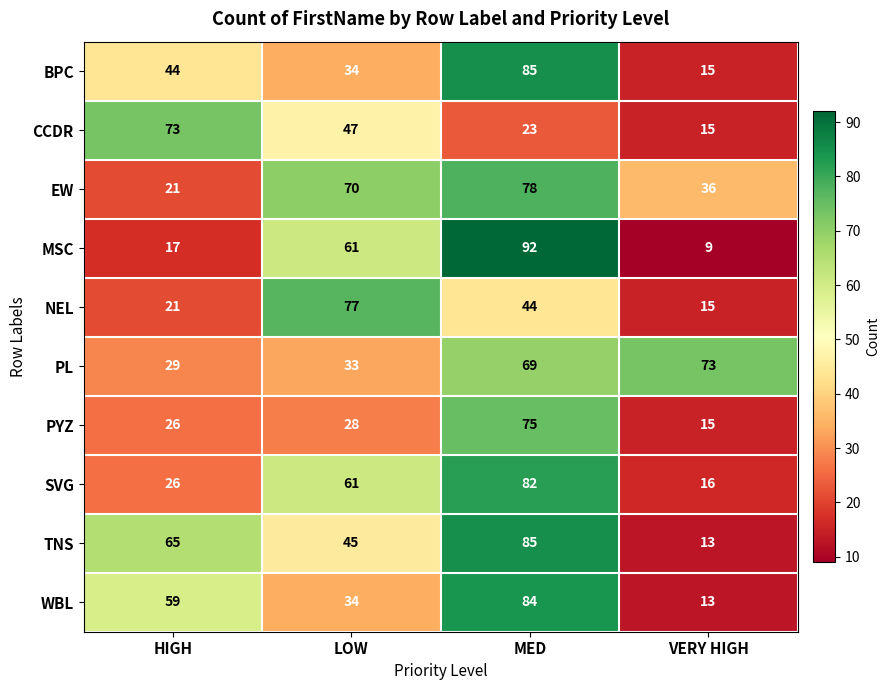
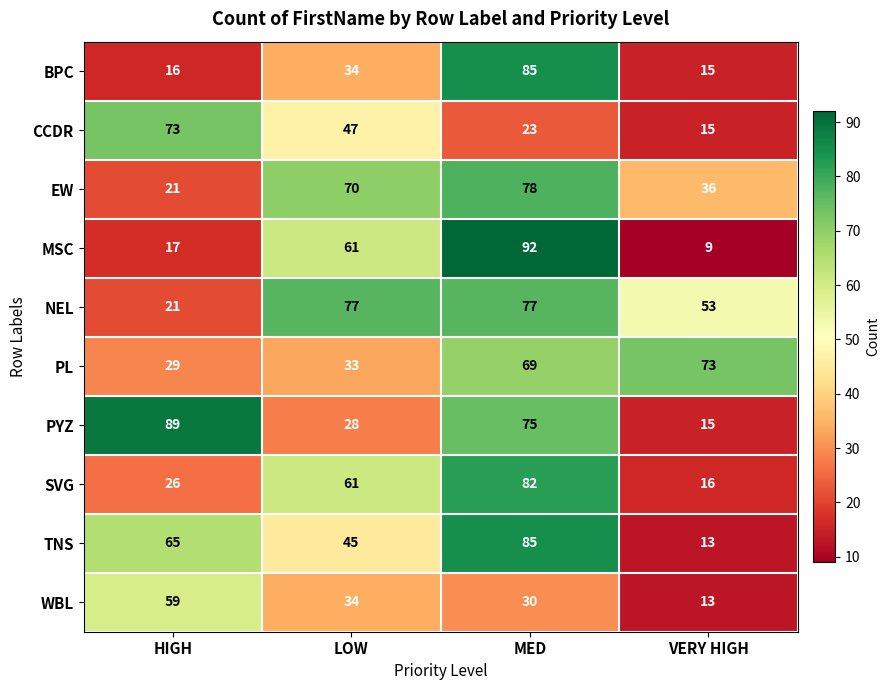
BPC, HIGH: 44 -> 16
NEL, MED: 44 -> 77
NEL, VERY HIGH: 15 -> 53
PYZ, HIGH: 26 -> 89
WBL, MED: 84 -> 30
